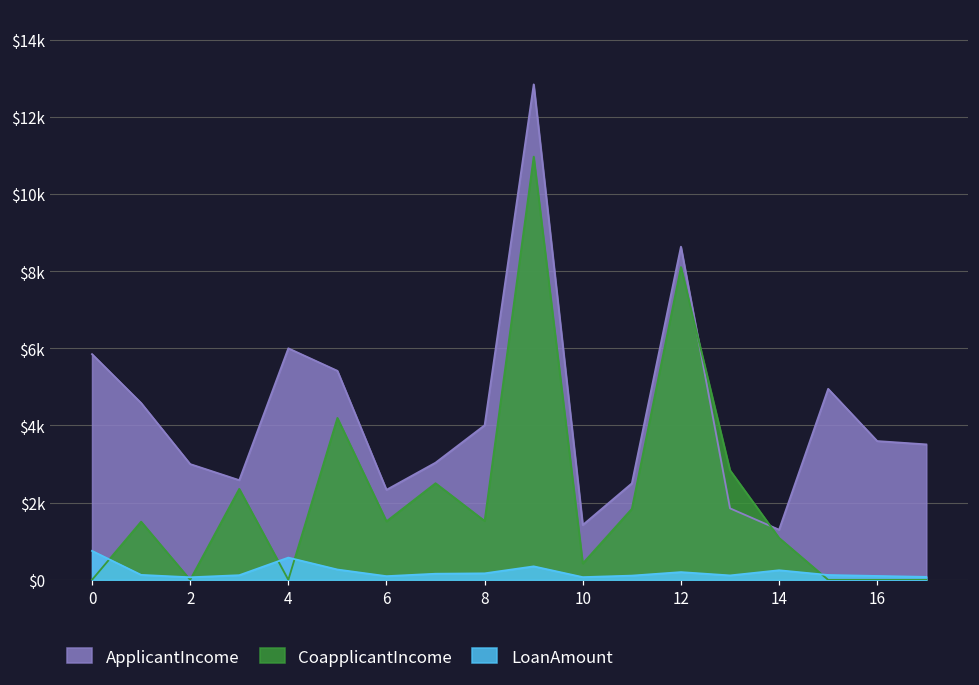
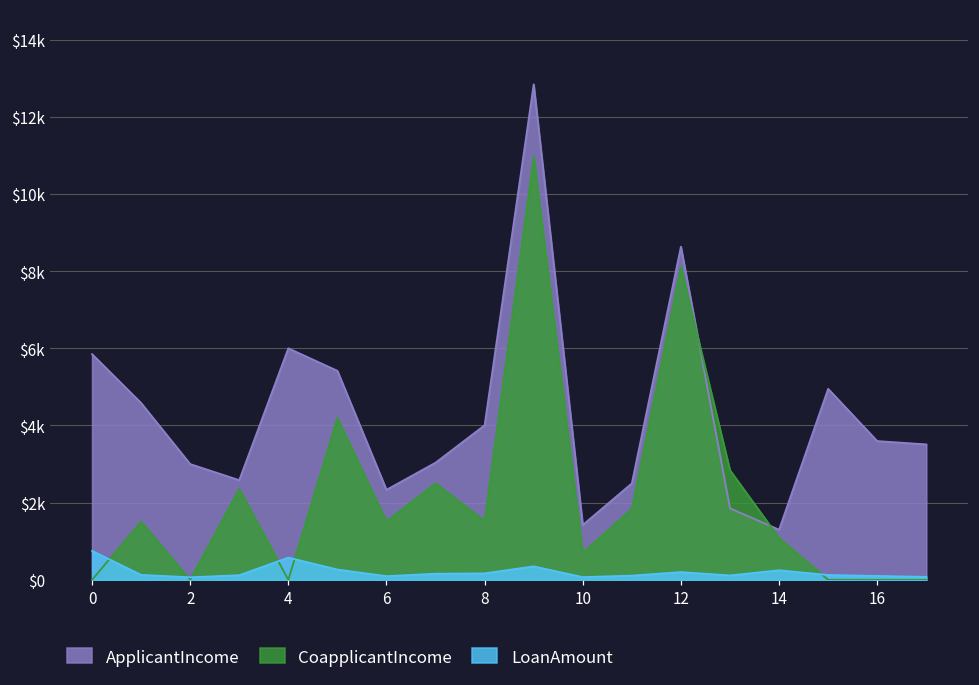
CoapplicantIncome, 10: $400 -> $700
